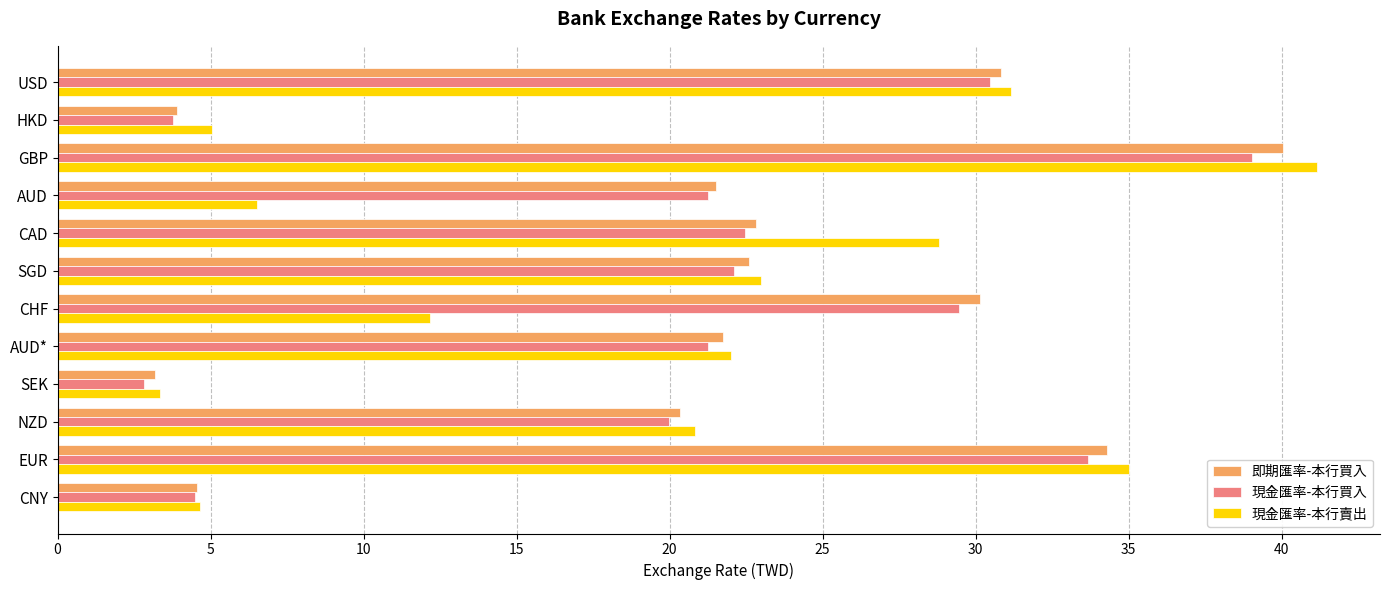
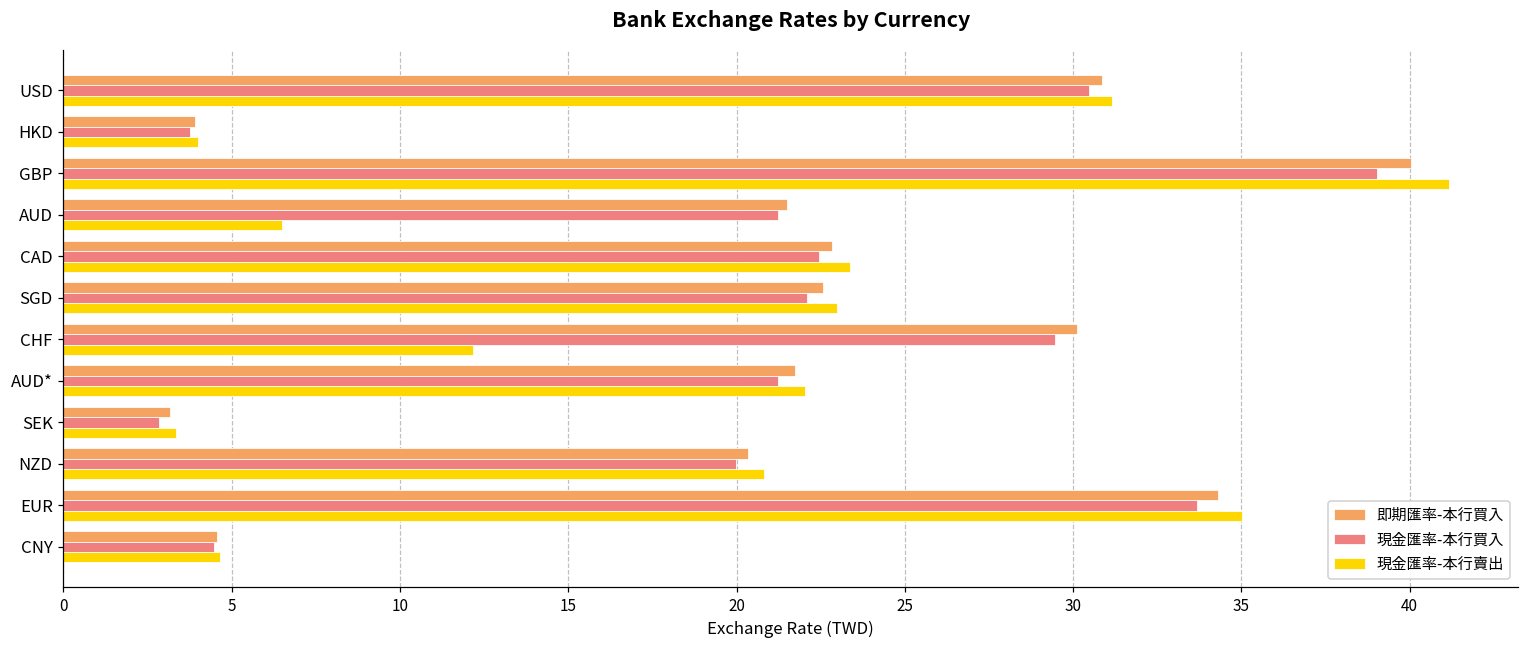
現金匯率-本行賣出, HKD: 5.0 -> 4.0
現金匯率-本行賣出, CAD: 28.8 -> 23.4
